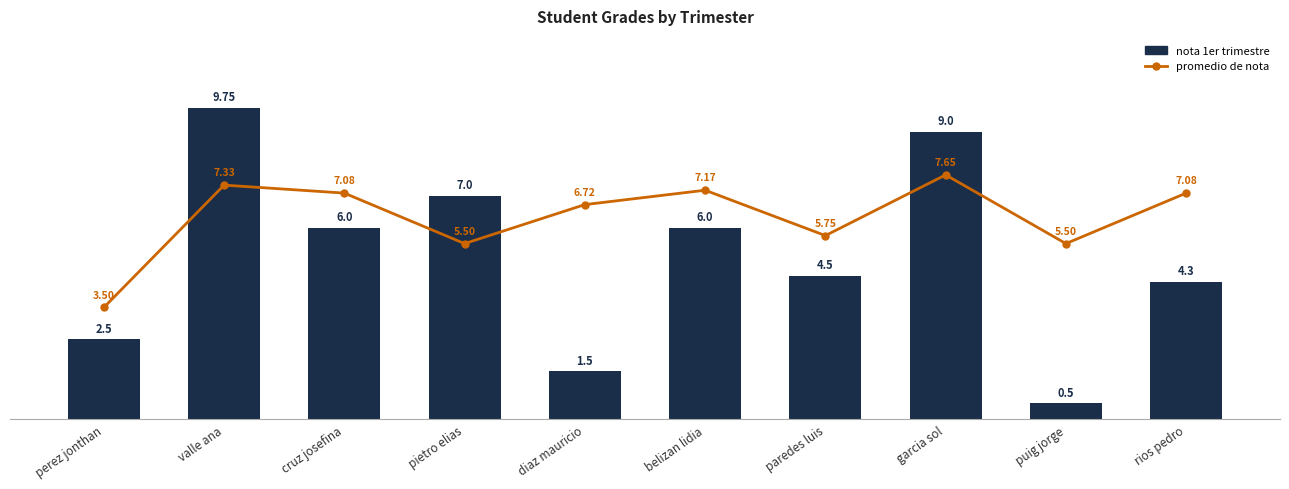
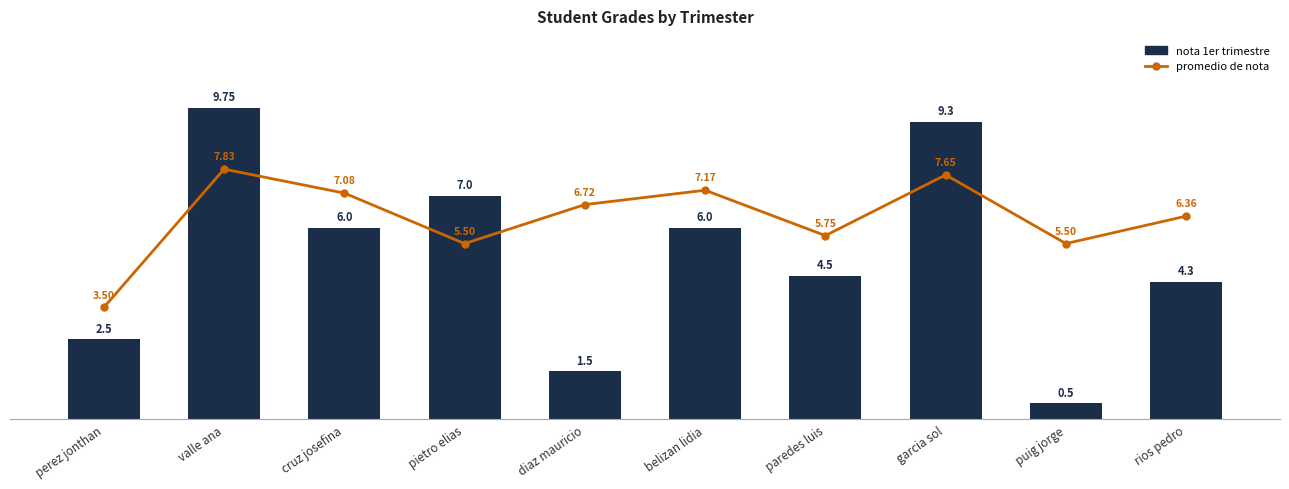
promedio de nota, valle ana: 7.33 -> 7.83
nota 1er trimestre, garcia sol: 9.0 -> 9.3
promedio de nota, rios pedro: 7.08 -> 6.36
